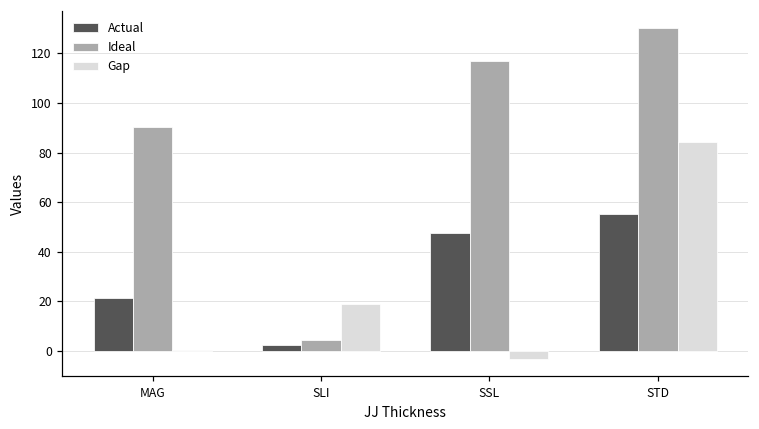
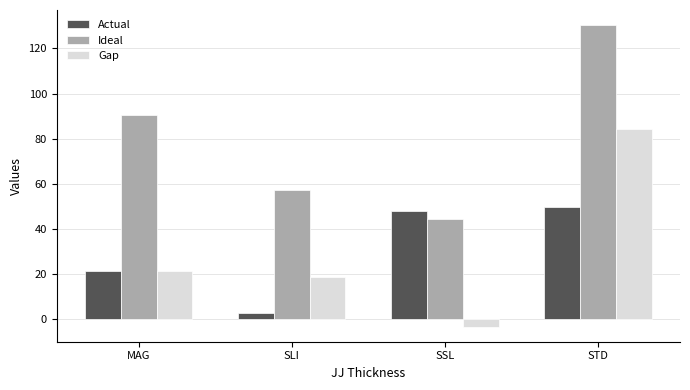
Gap, MAG: 0 -> 21
Ideal, SLI: 4 -> 57
Ideal, SSL: 117 -> 44
Actual, STD: 55 -> 50
